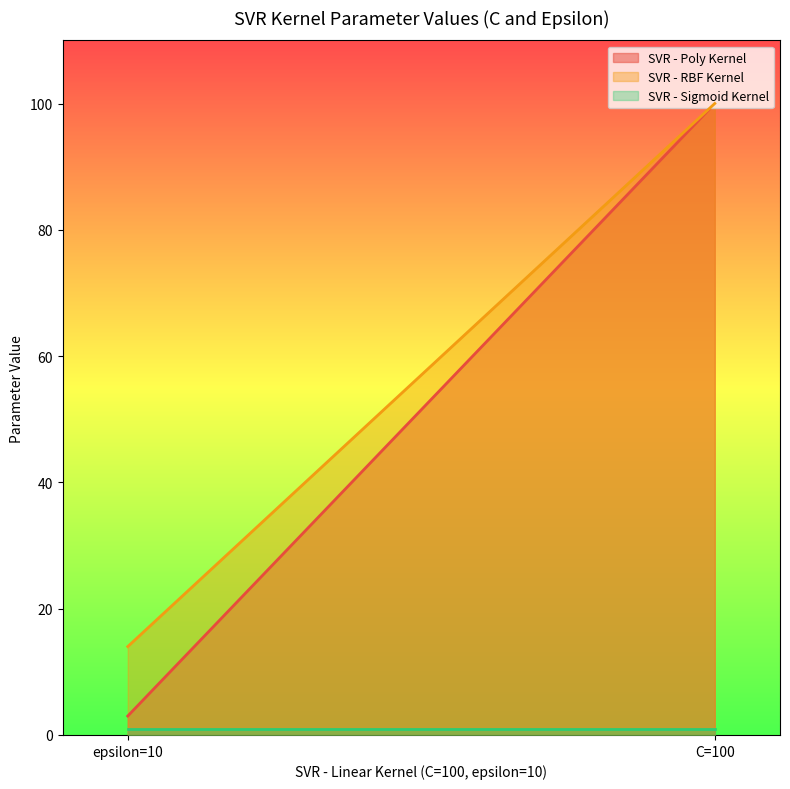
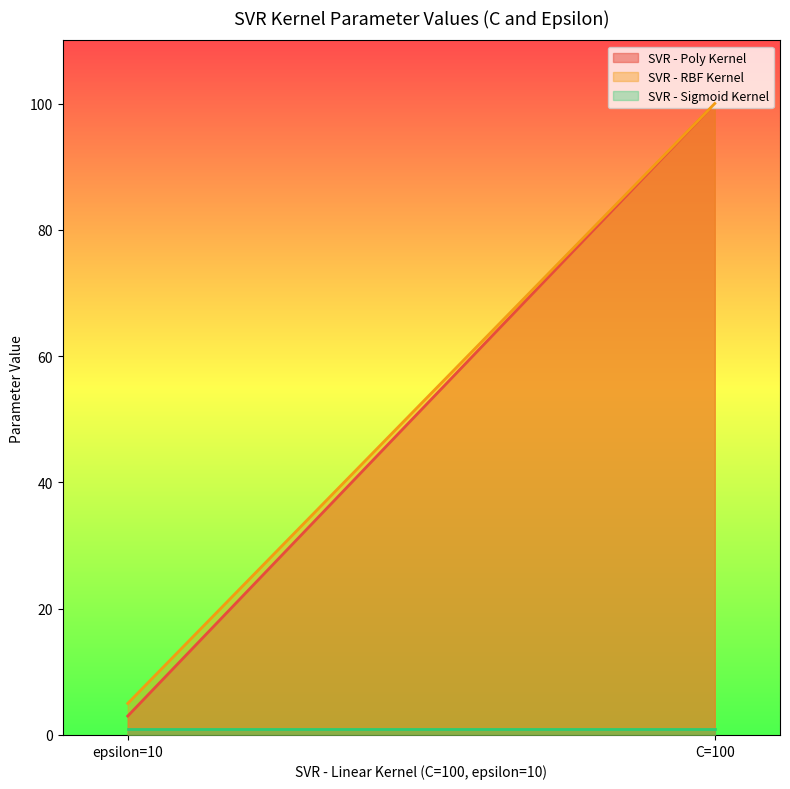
SVR - RBF Kernel, epsilon=10: 14 -> 5
